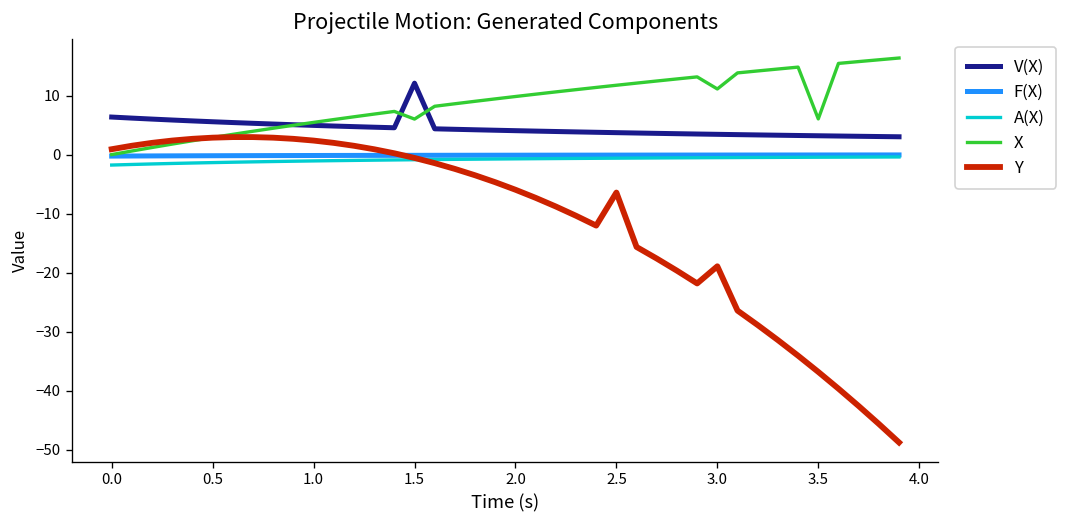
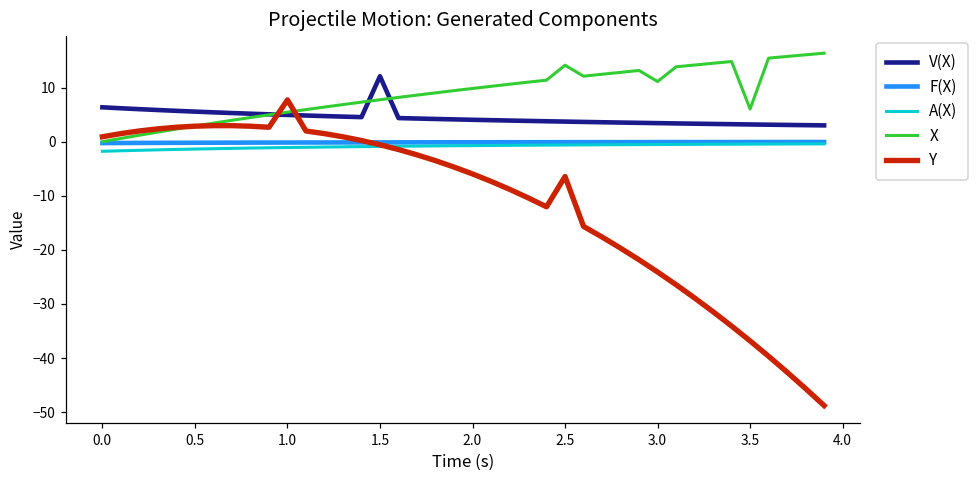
Y, 1.0: 2 -> 8
X, 1.5: 6 -> 8
X, 2.5: 12 -> 14
Y, 3.0: -19 -> -24
